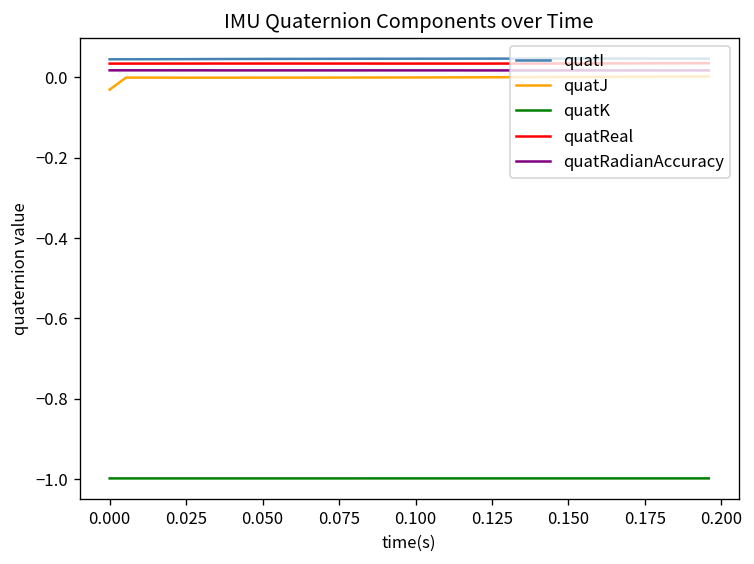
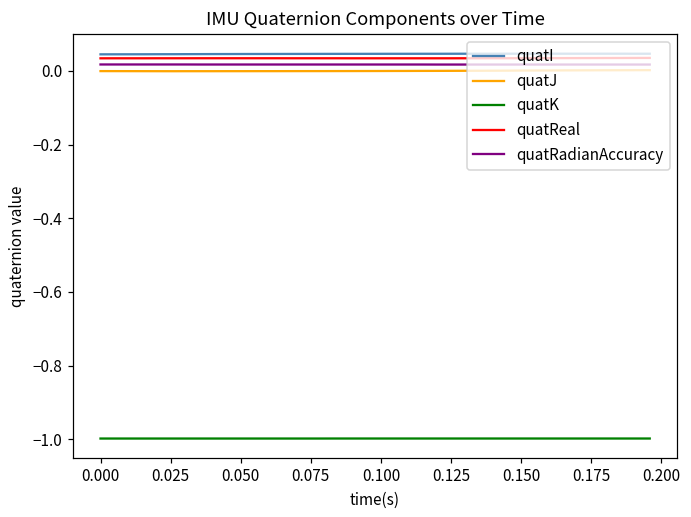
quatJ, 0.000: -0.03 -> 0.00
